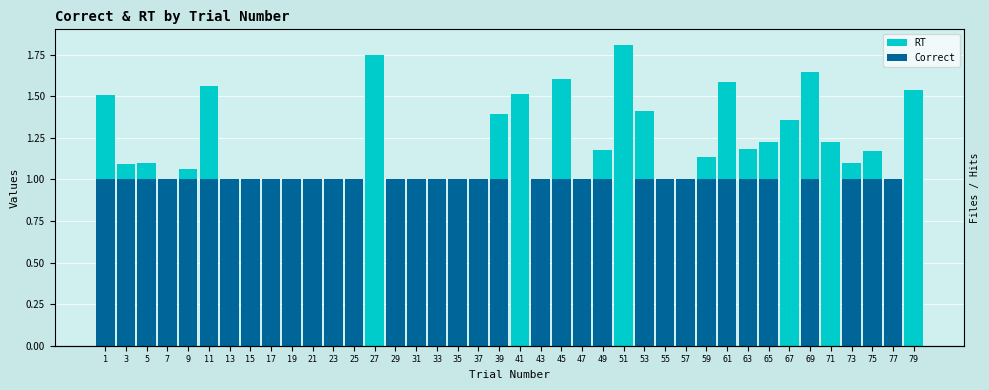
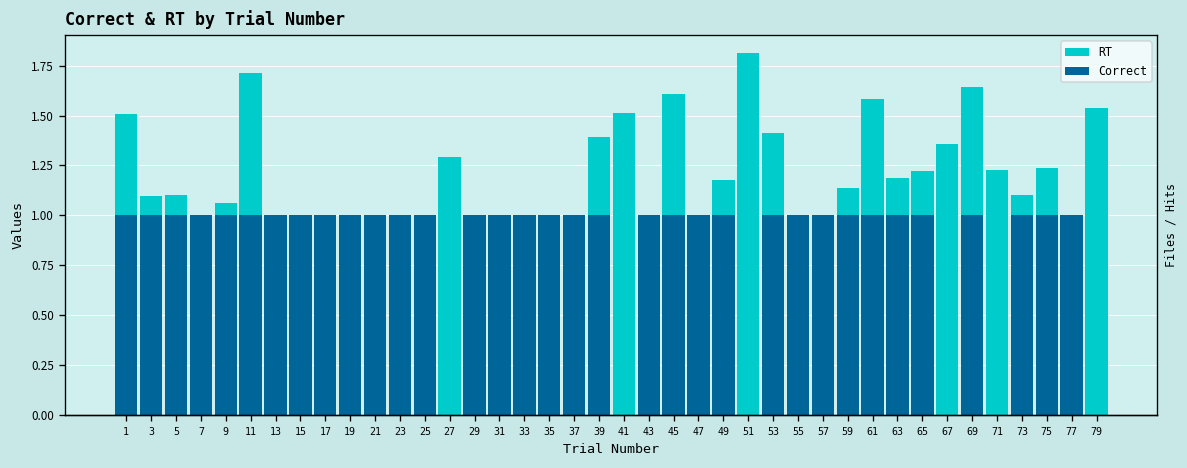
RT, 11: 1.56 -> 1.72
RT, 27: 1.75 -> 1.29
RT, 75: 1.17 -> 1.24
